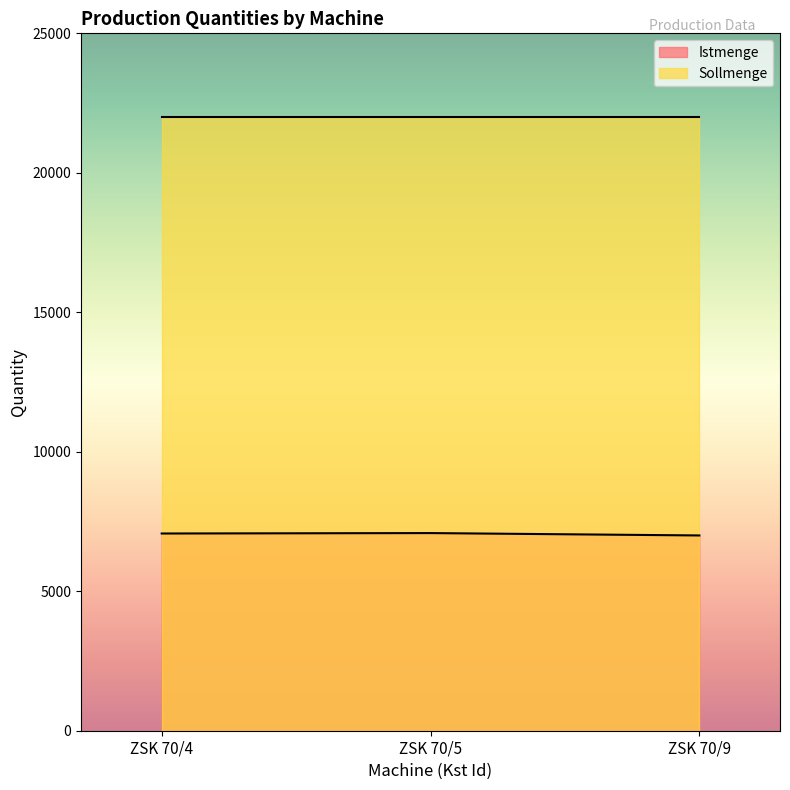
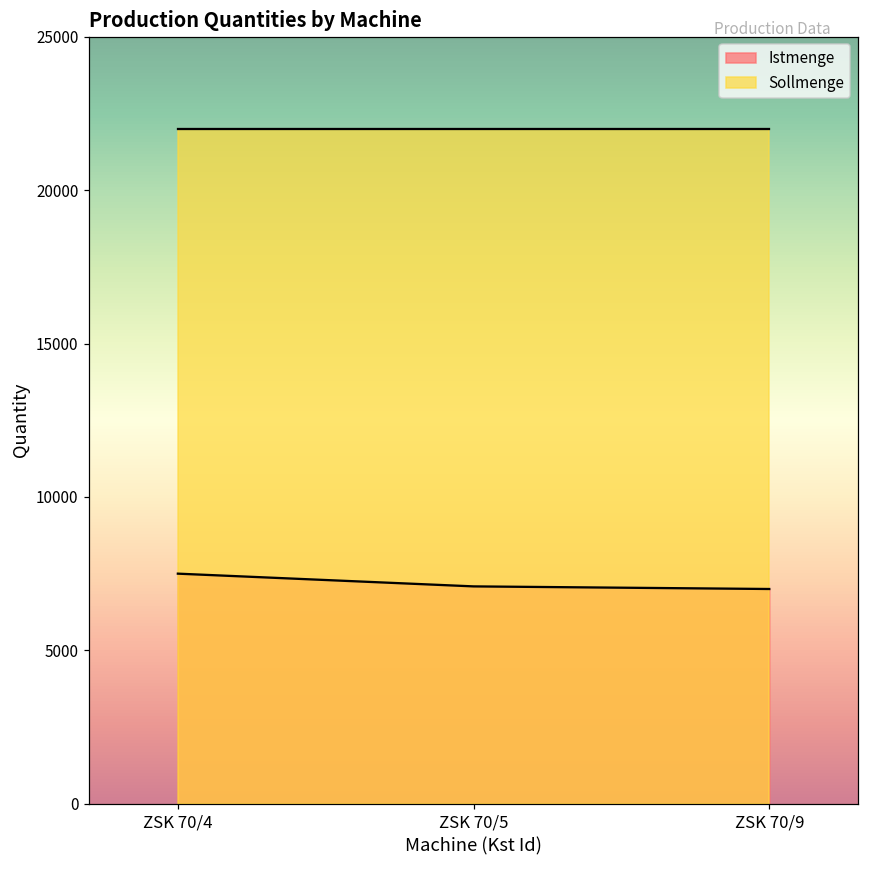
Istmenge, ZSK 70/4: 7100 -> 7500
